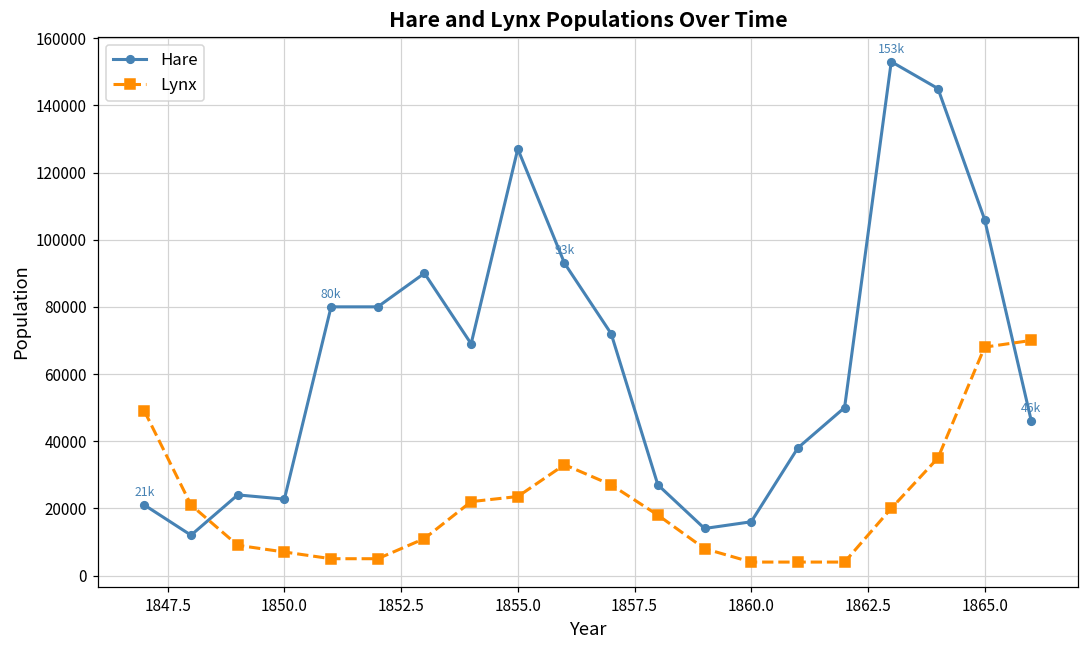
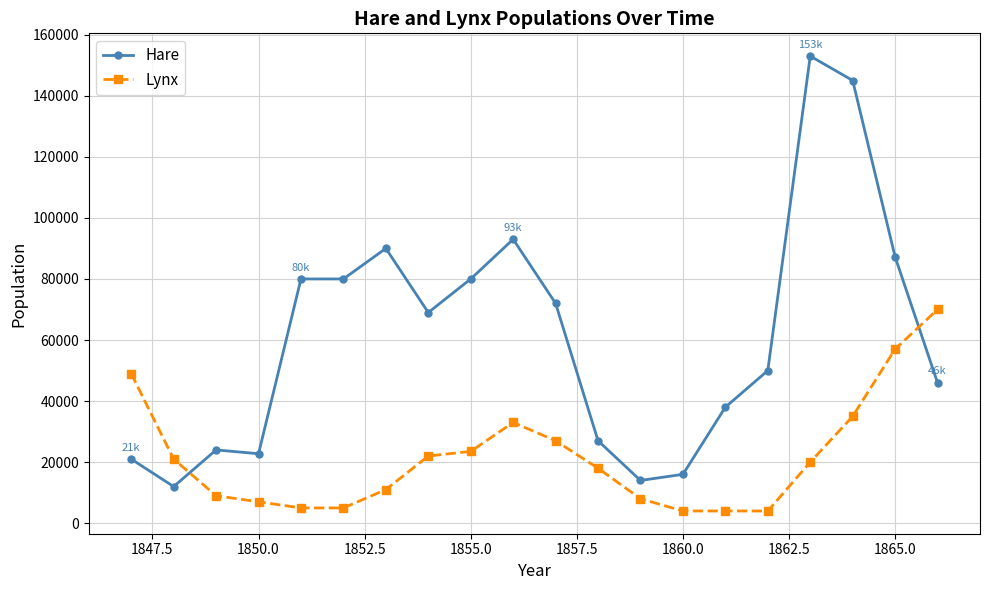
Hare, 1855.0: 127000 -> 80000
Hare, 1865.0: 106000 -> 87000
Lynx, 1865.0: 68000 -> 57000
